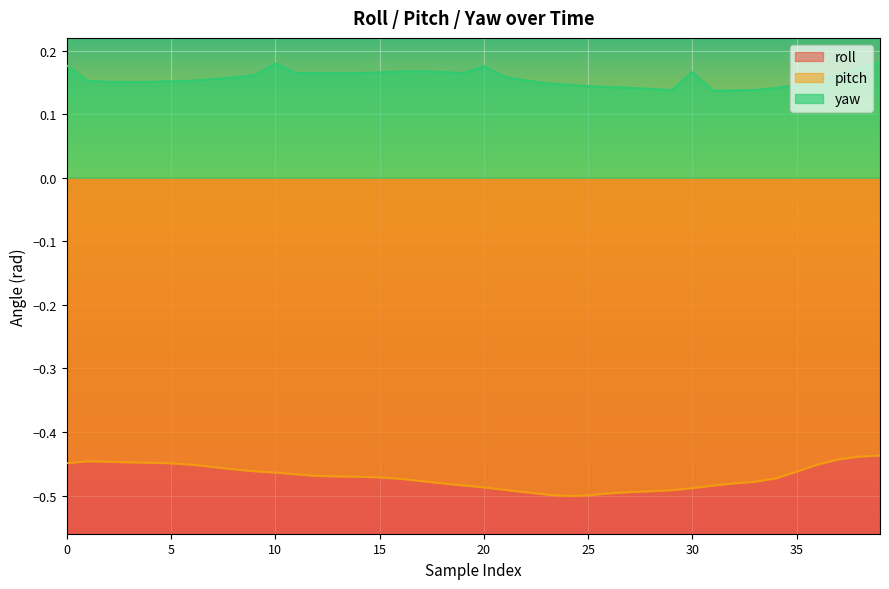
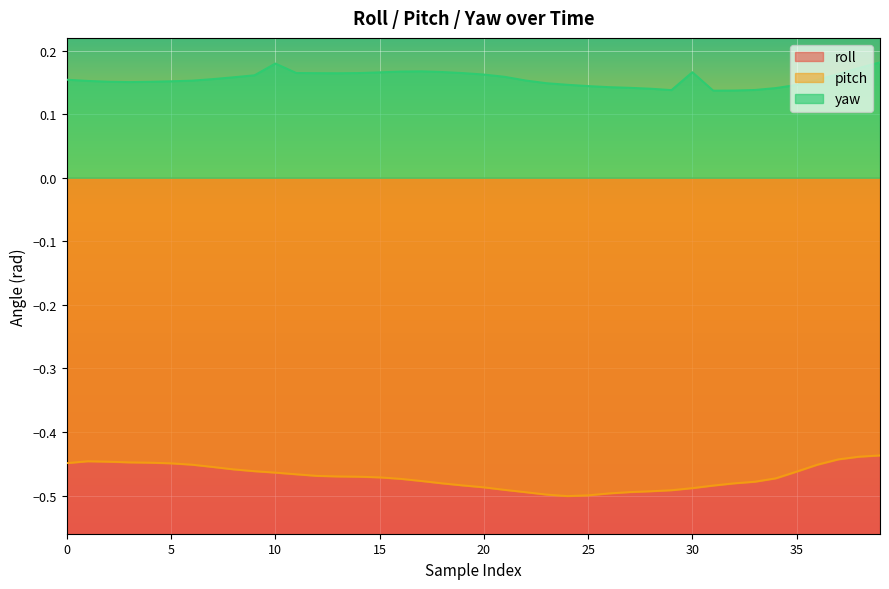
yaw, 0: 0.18 -> 0.15
yaw, 20: 0.18 -> 0.16
